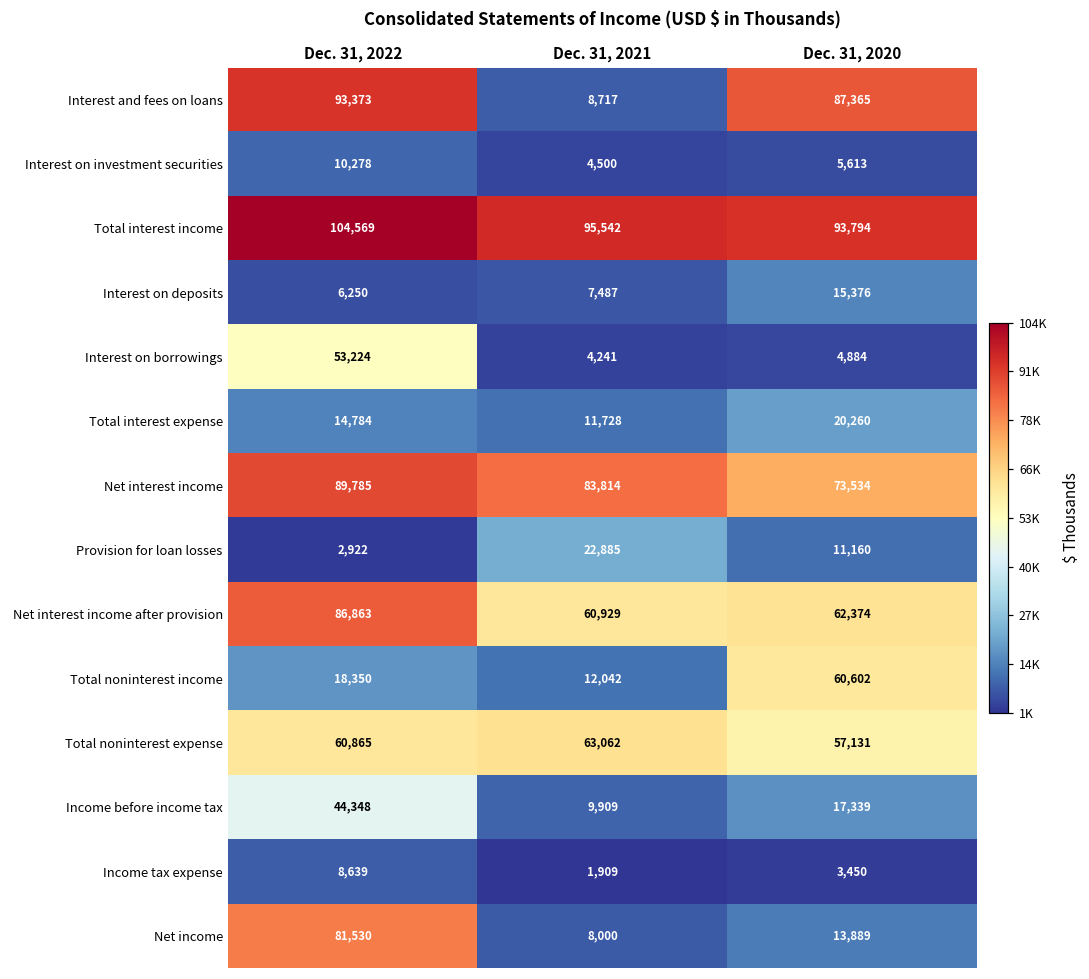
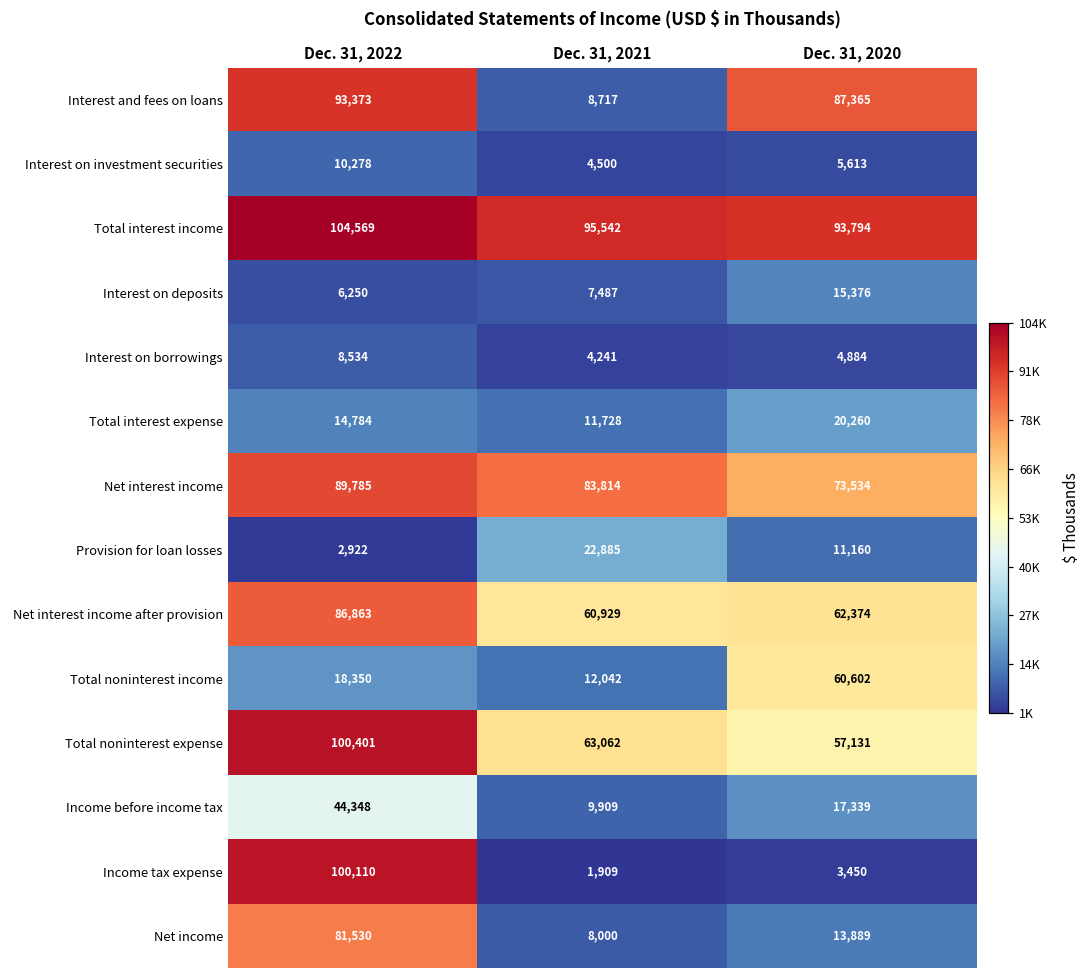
Interest on borrowings, Dec. 31, 2022: 53,224 -> 8,534
Total noninterest expense, Dec. 31, 2022: 60,865 -> 100,401
Income tax expense, Dec. 31, 2022: 8,639 -> 100,110
